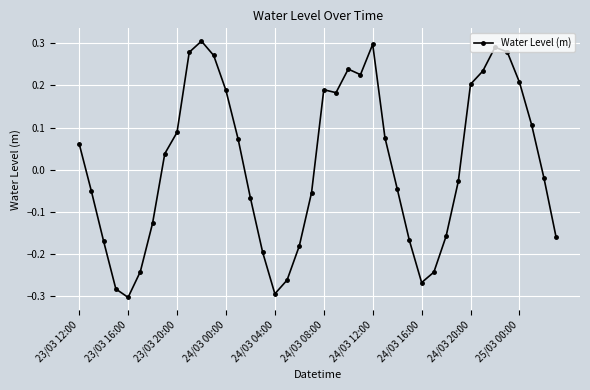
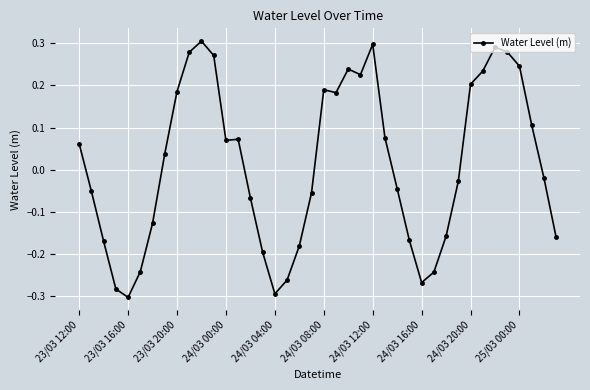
23/03 20:00: 0.09 -> 0.19
24/03 00:00: 0.19 -> 0.07
25/03 00:00: 0.21 -> 0.25
